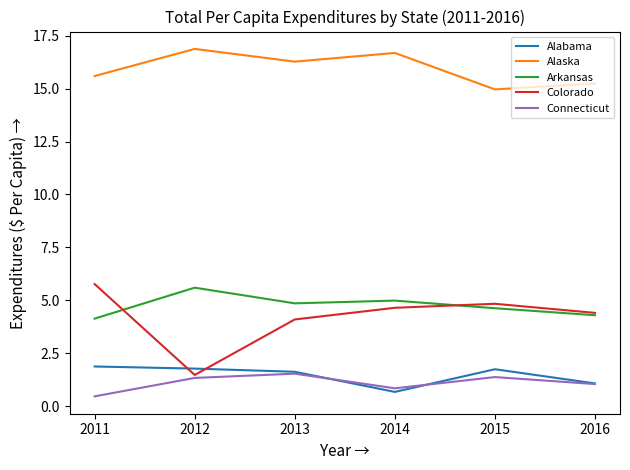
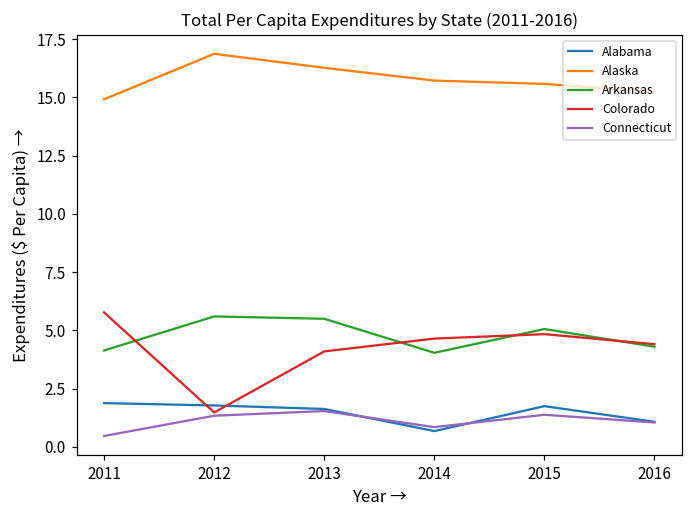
Alaska, 2011: 15.6 -> 14.9
Arkansas, 2013: 4.9 -> 5.5
Alaska, 2014: 16.7 -> 15.7
Arkansas, 2014: 5.0 -> 4.0
Alaska, 2015: 15.0 -> 15.6
Arkansas, 2015: 4.6 -> 5.1
